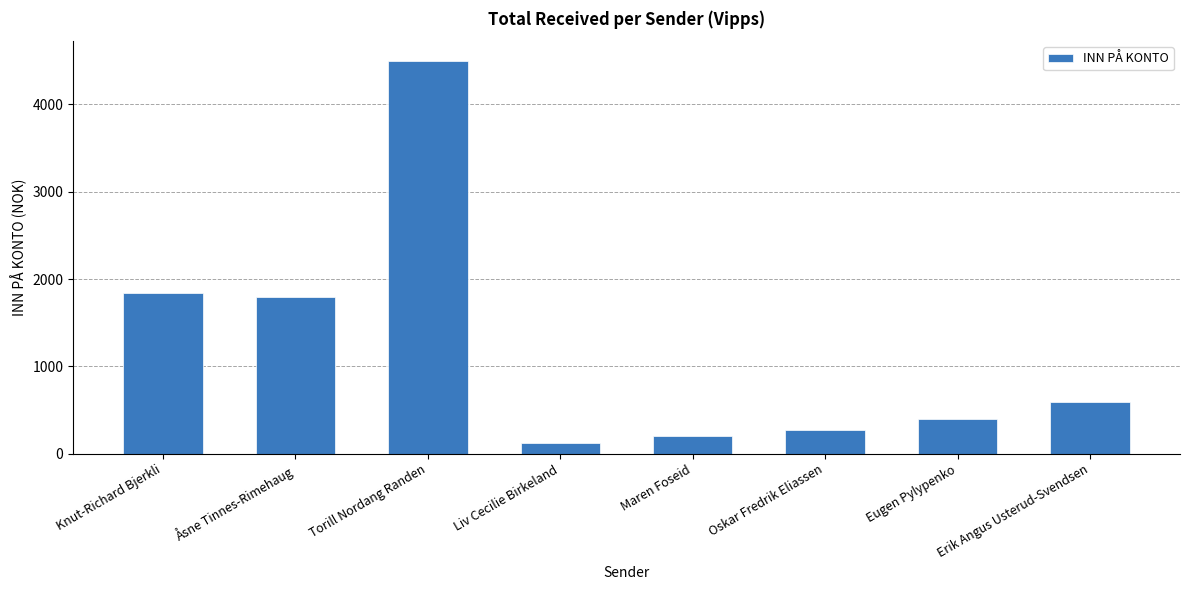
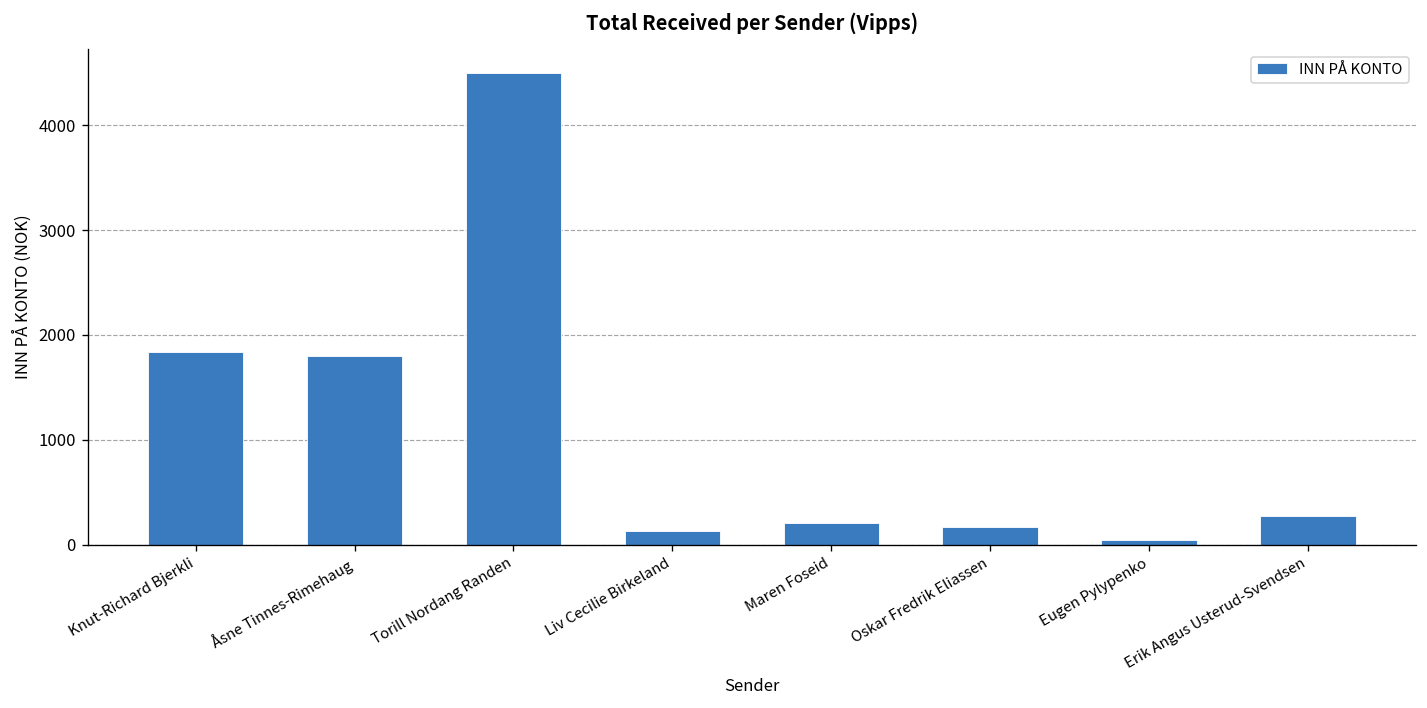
Oskar Fredrik Eliassen: 300 -> 200
Eugen Pylypenko: 400 -> 0
Erik Angus Usterud-Svendsen: 600 -> 300
